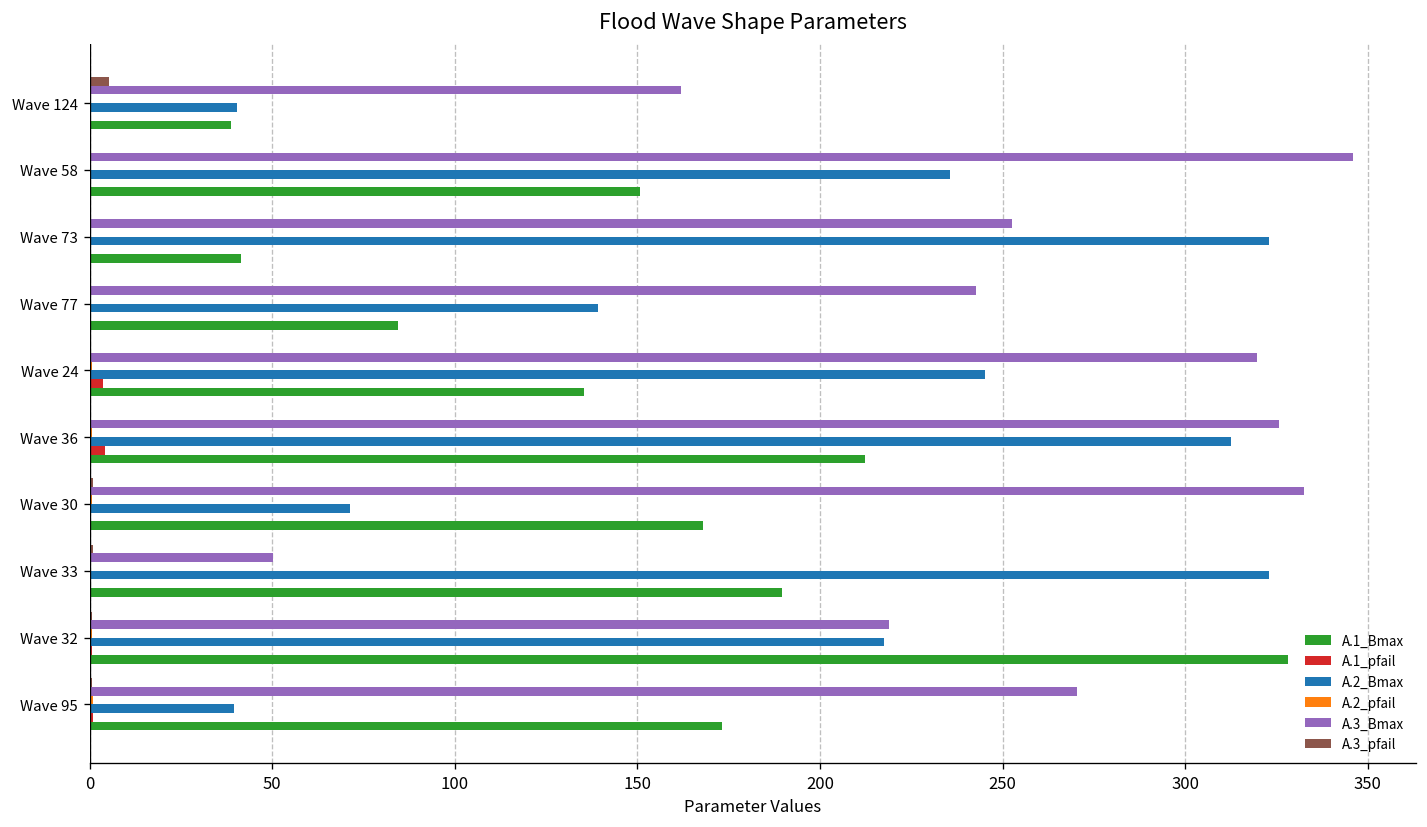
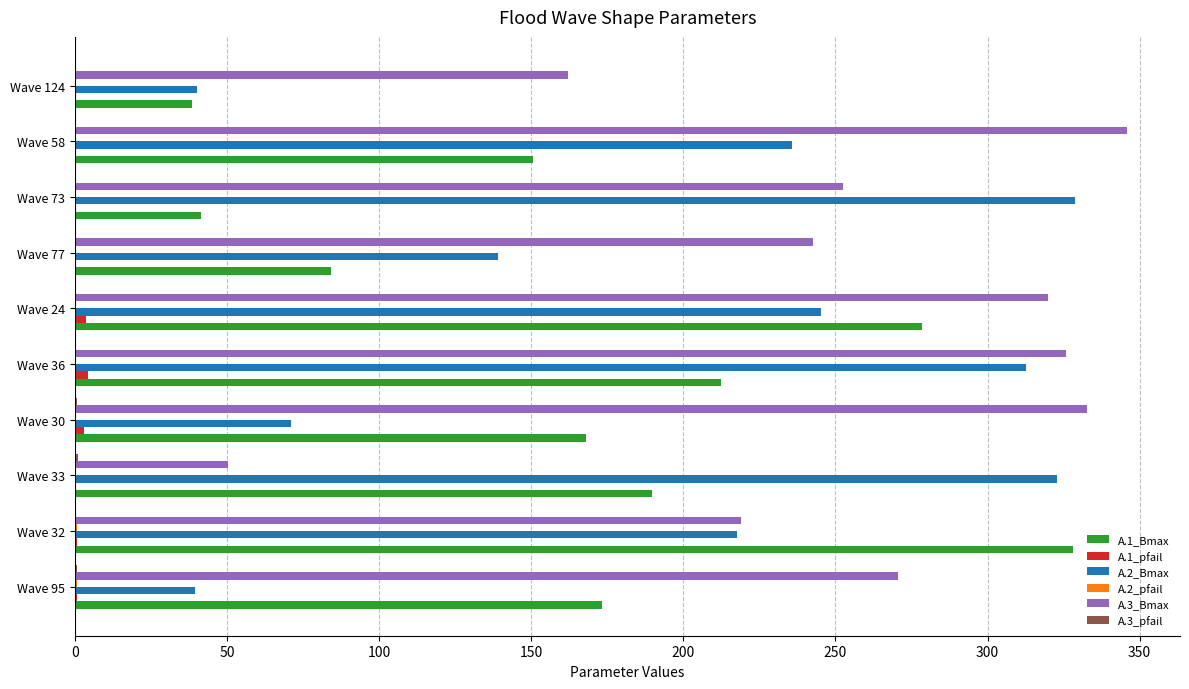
A.3_pfail, Wave 124: 5 -> 0
A.2_Bmax, Wave 73: 323 -> 329
A.1_Bmax, Wave 24: 135 -> 279
A.1_pfail, Wave 30: 0 -> 3
